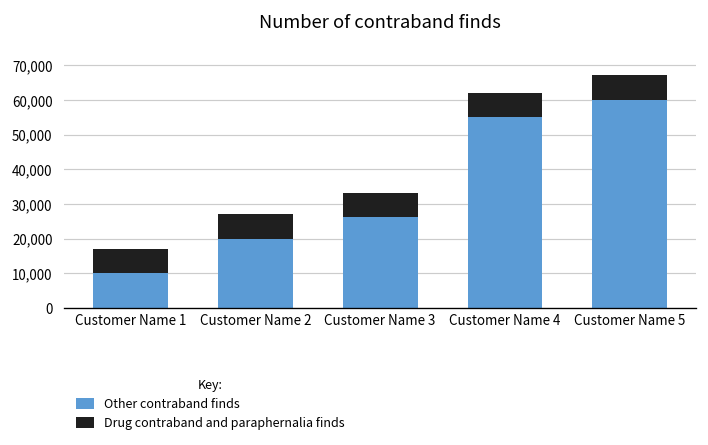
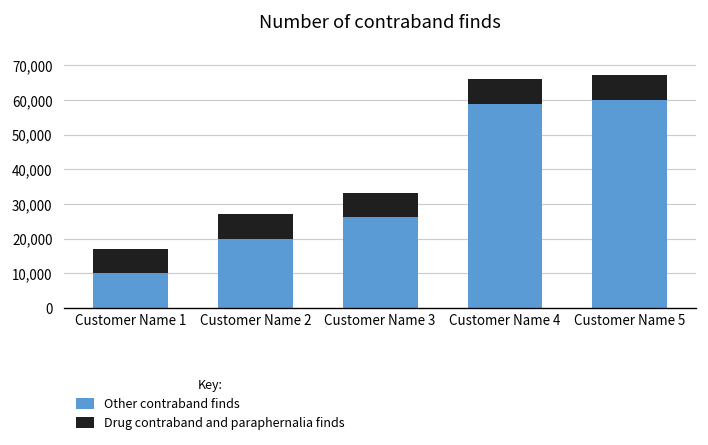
Other contraband finds, Customer Name 4: 55,000 -> 59,000
